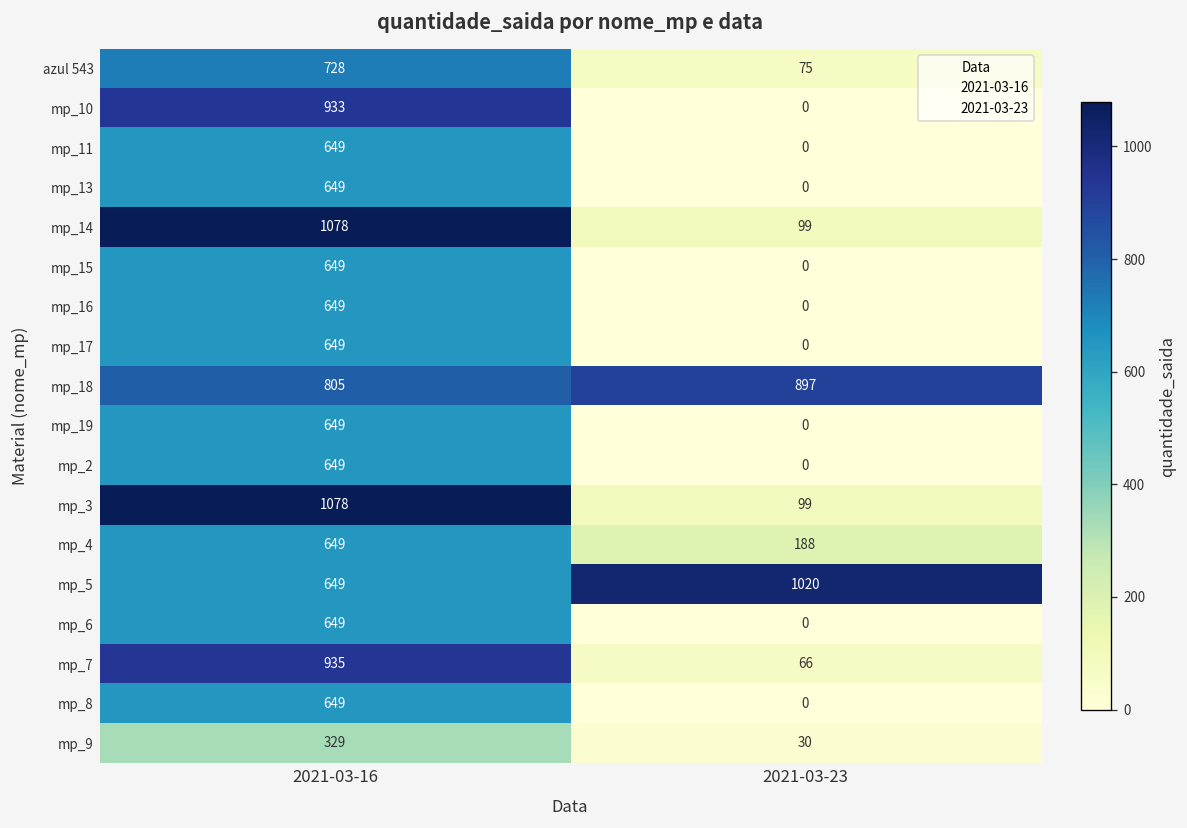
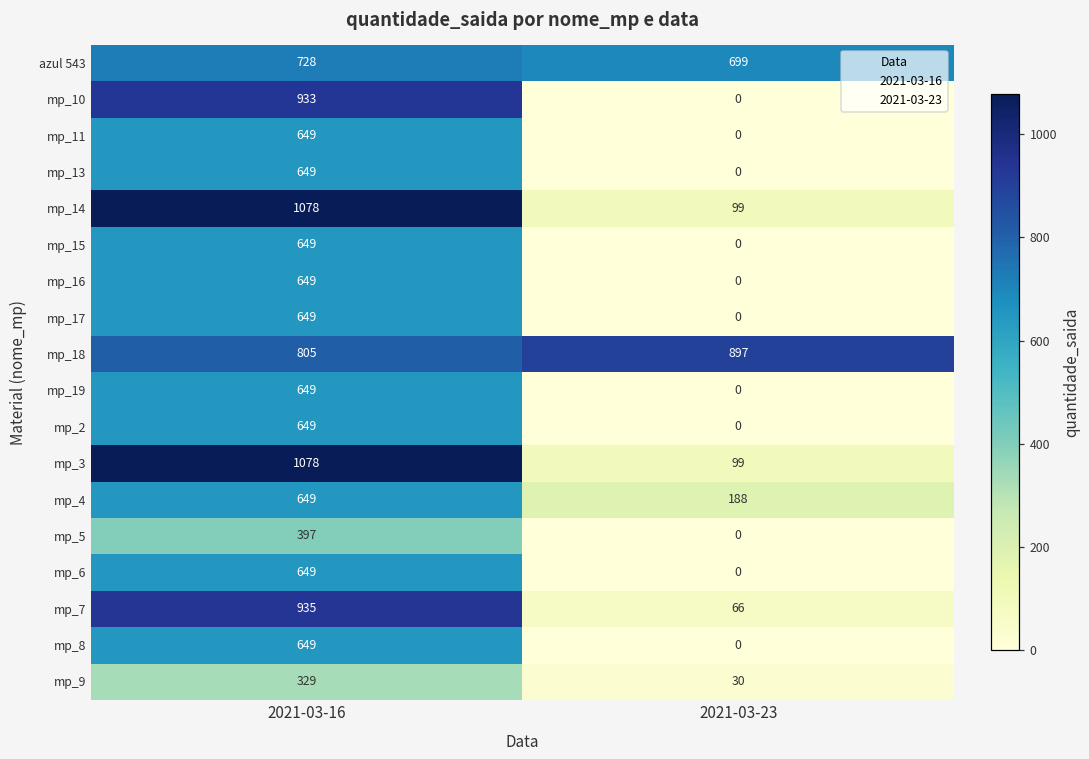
azul 543, 2021-03-23: 75 -> 699
mp_5, 2021-03-16: 649 -> 397
mp_5, 2021-03-23: 1020 -> 0
